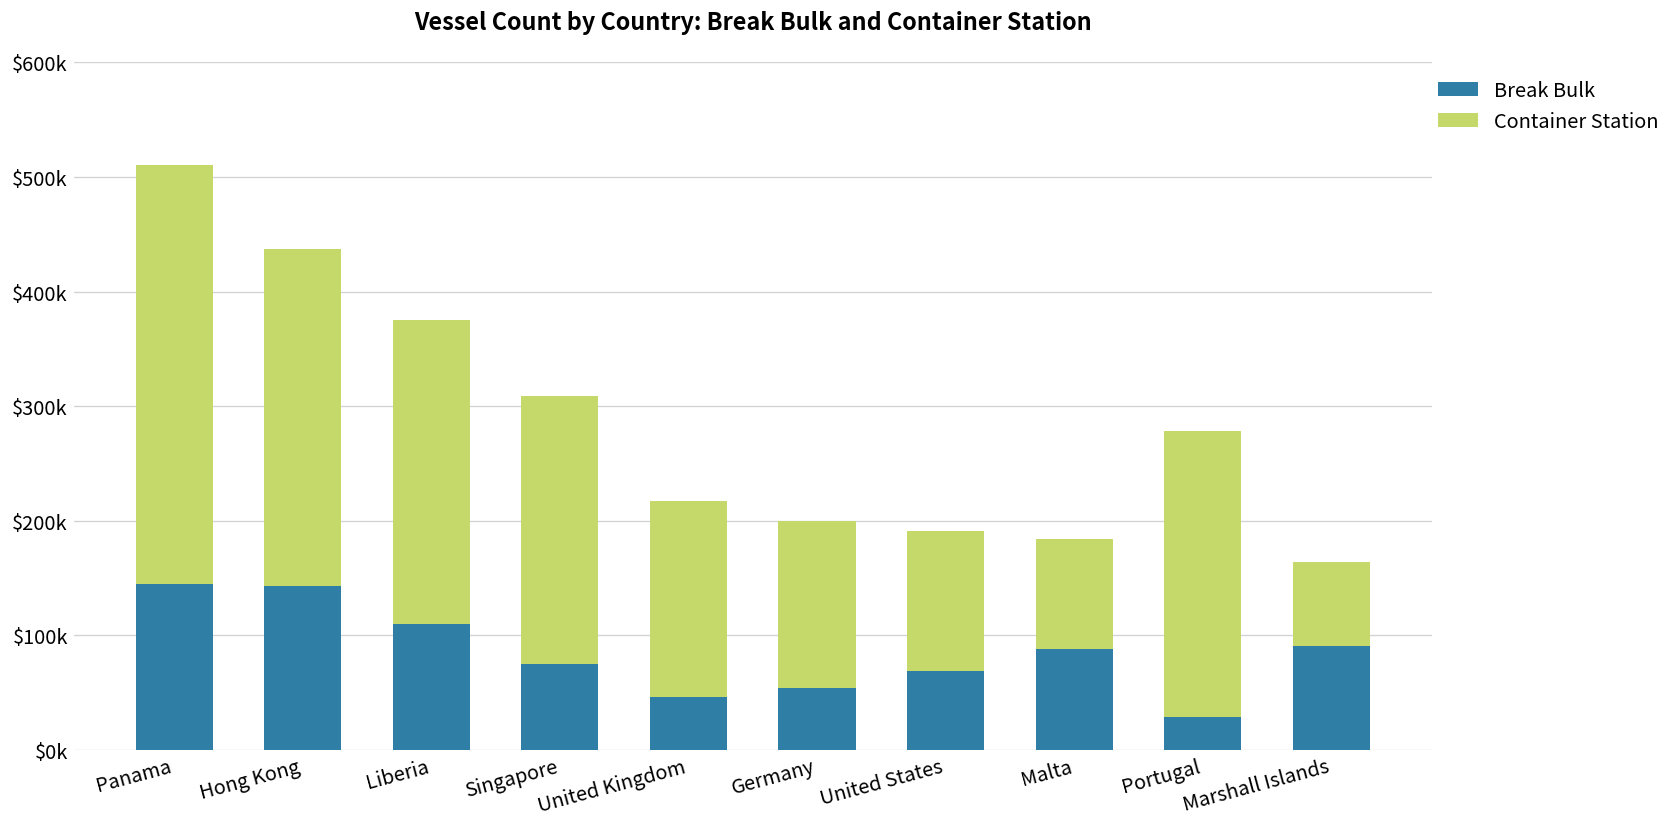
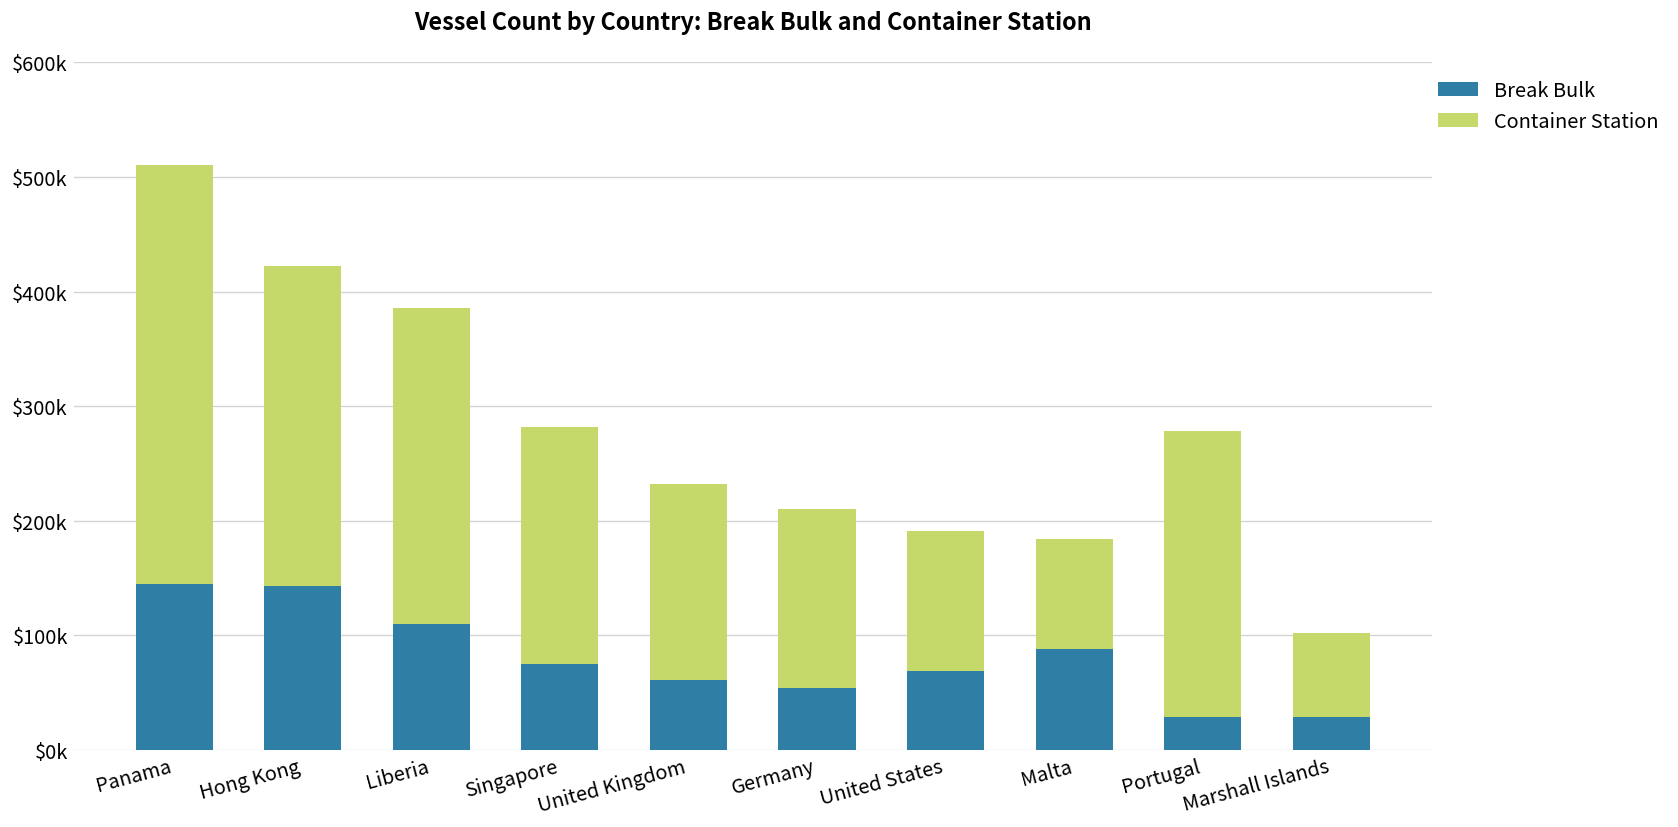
Container Station, Hong Kong: $290000 -> $280000
Container Station, Liberia: $270000 -> $280000
Container Station, Singapore: $230000 -> $210000
Break Bulk, United Kingdom: $50000 -> $60000
Container Station, Germany: $150000 -> $160000
Break Bulk, Marshall Islands: $90000 -> $30000
